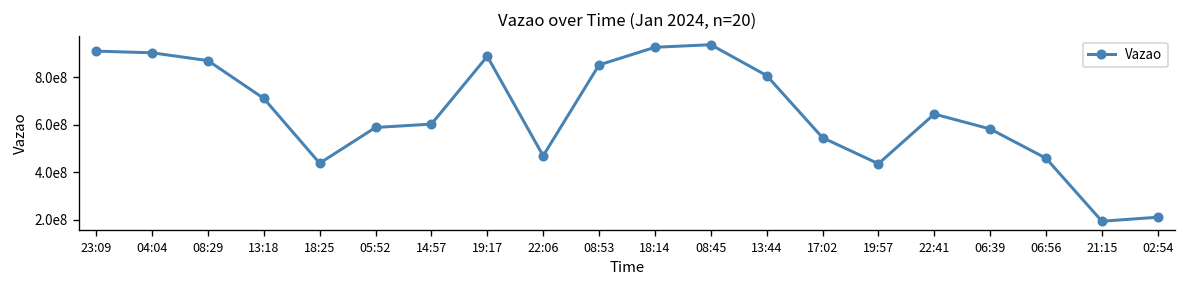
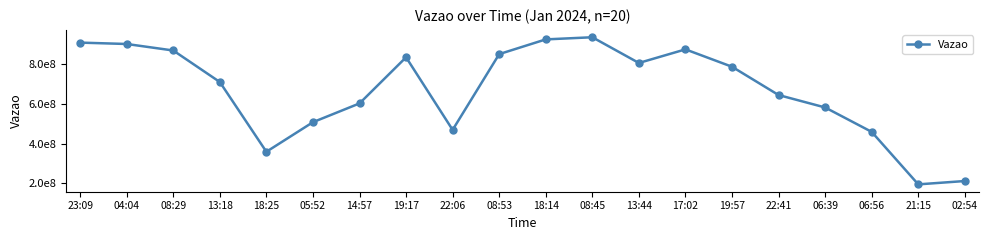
18:25: 440000000 -> 360000000
05:52: 590000000 -> 510000000
19:17: 890000000 -> 840000000
17:02: 550000000 -> 880000000
19:57: 440000000 -> 790000000
